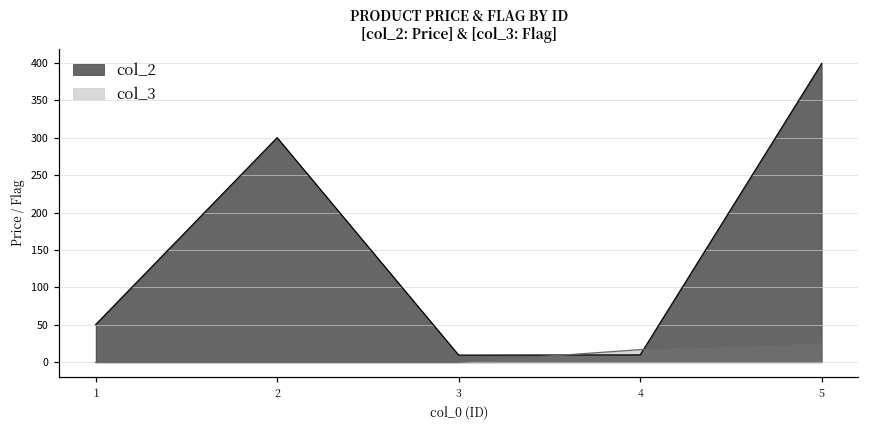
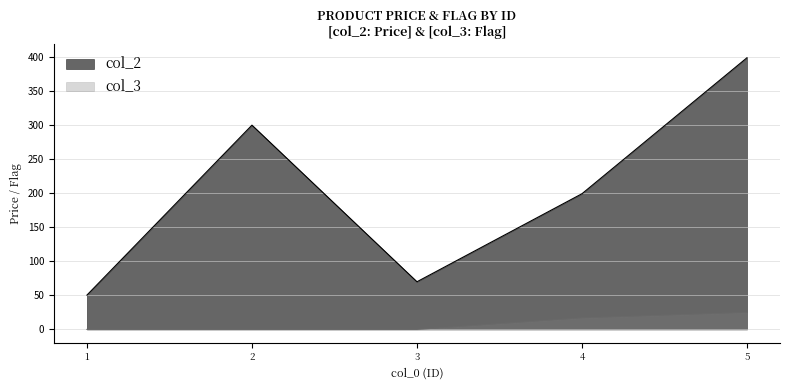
col_2, 3: 10 -> 70
col_2, 4: 10 -> 200
